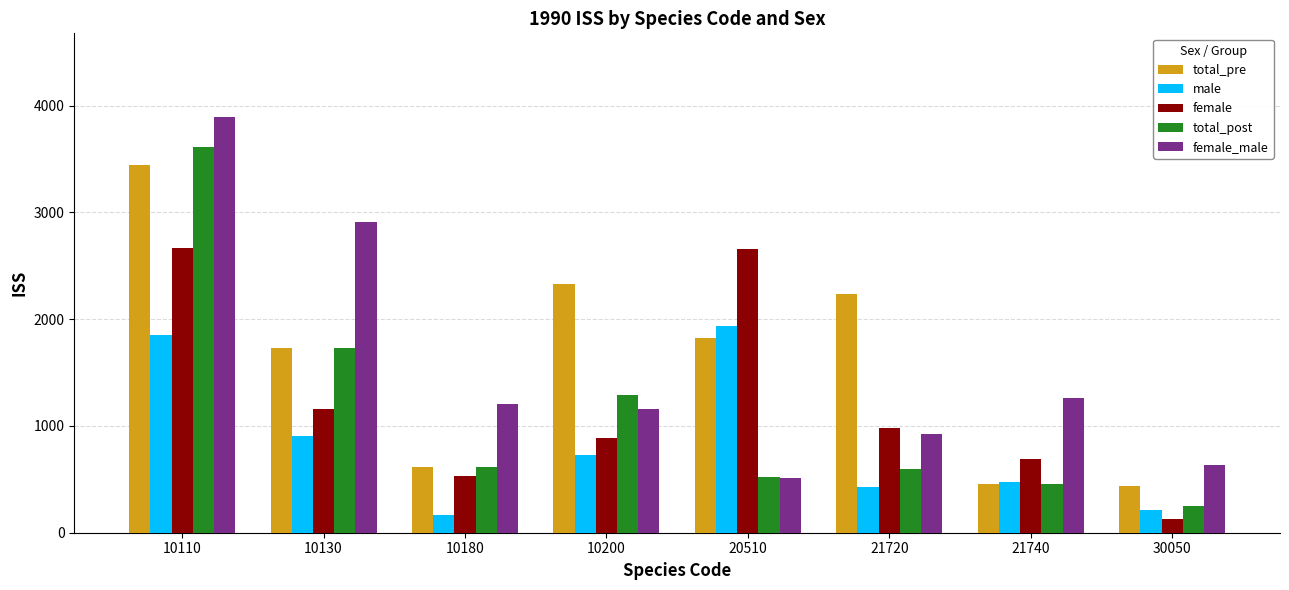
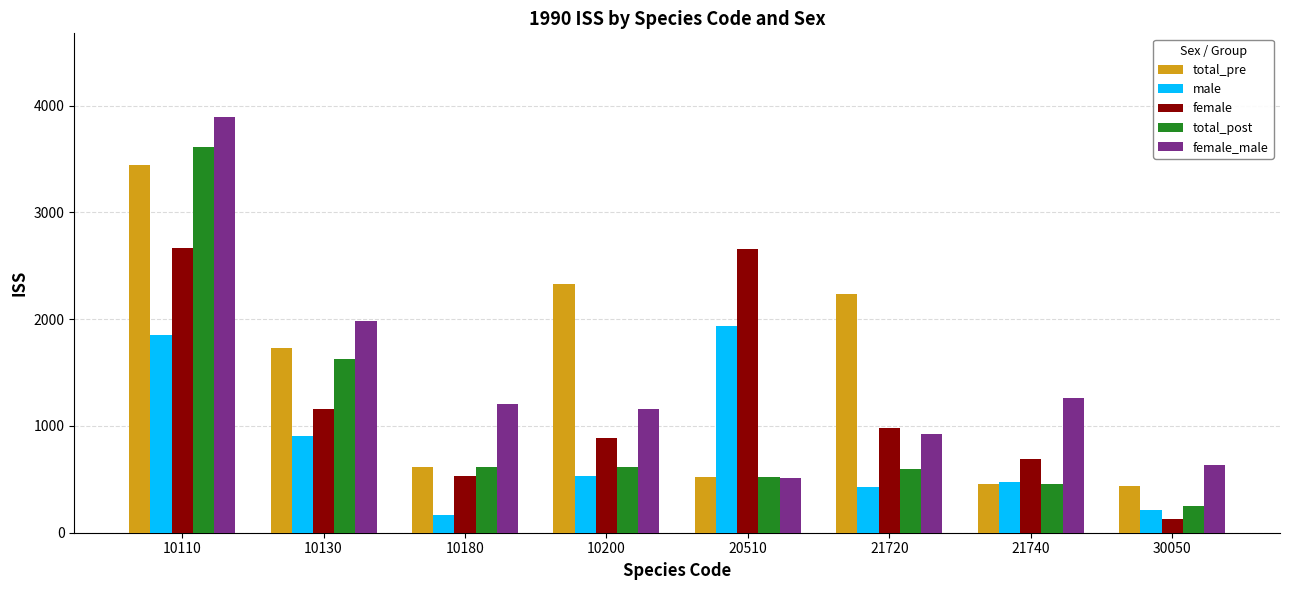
total_post, 10130: 1730 -> 1630
female_male, 10130: 2910 -> 1980
male, 10200: 730 -> 530
total_post, 10200: 1290 -> 620
total_pre, 20510: 1820 -> 520
